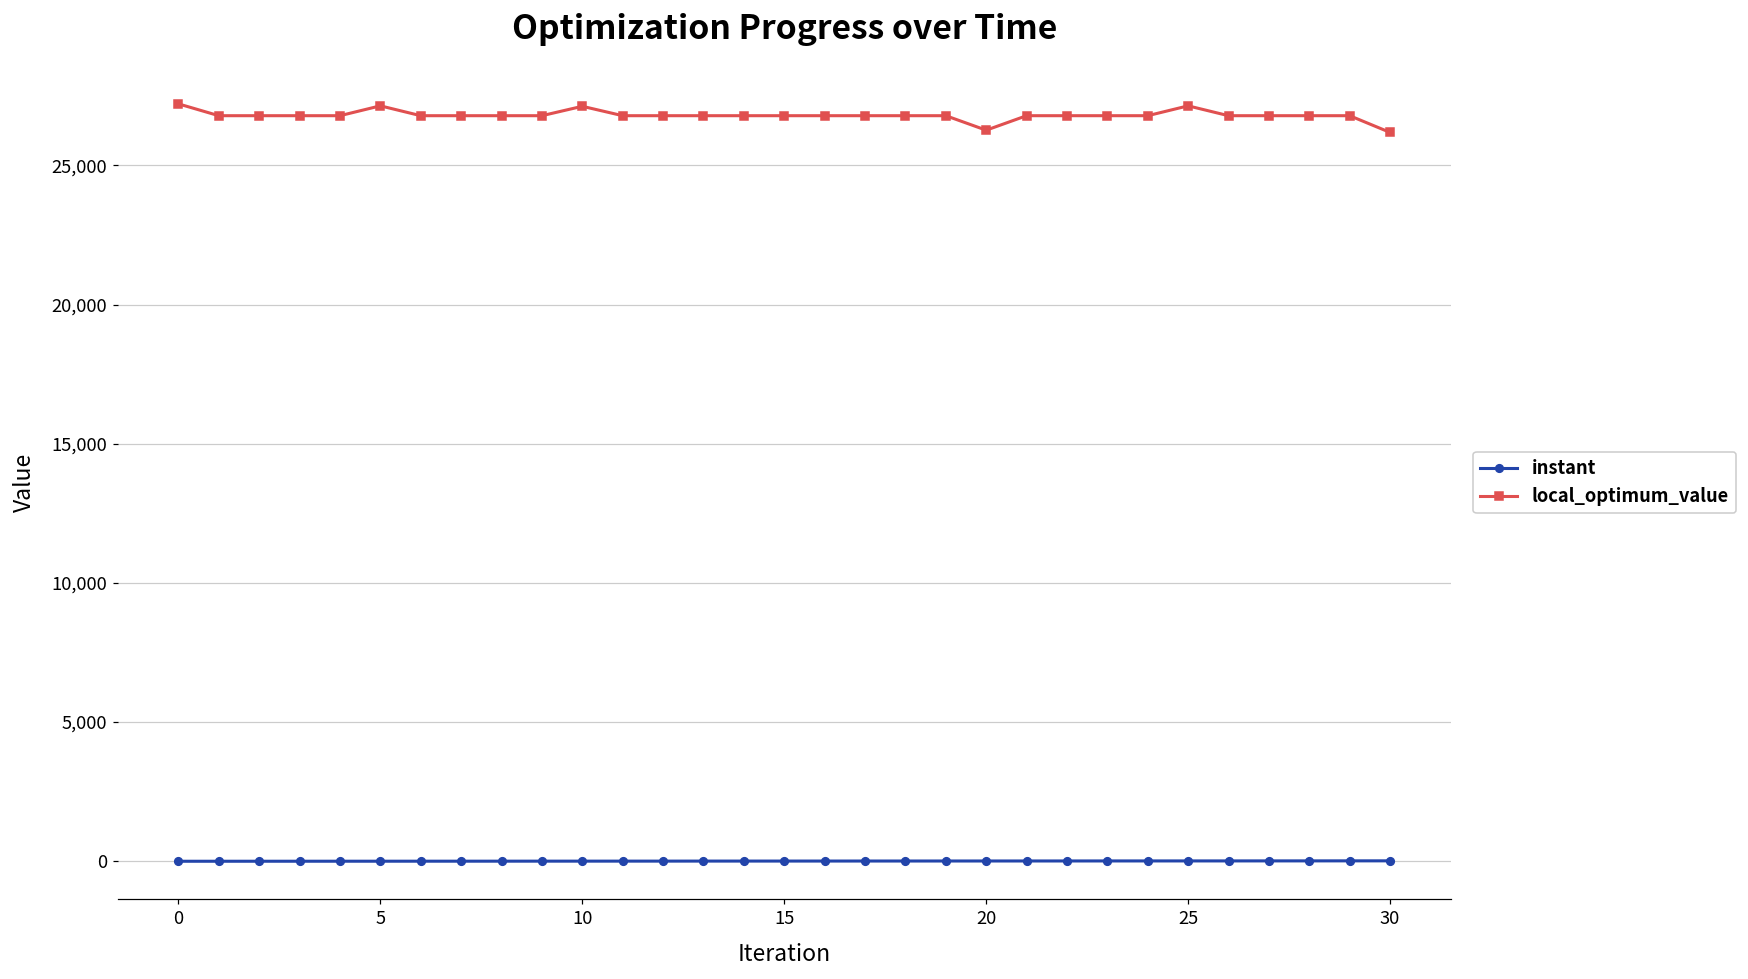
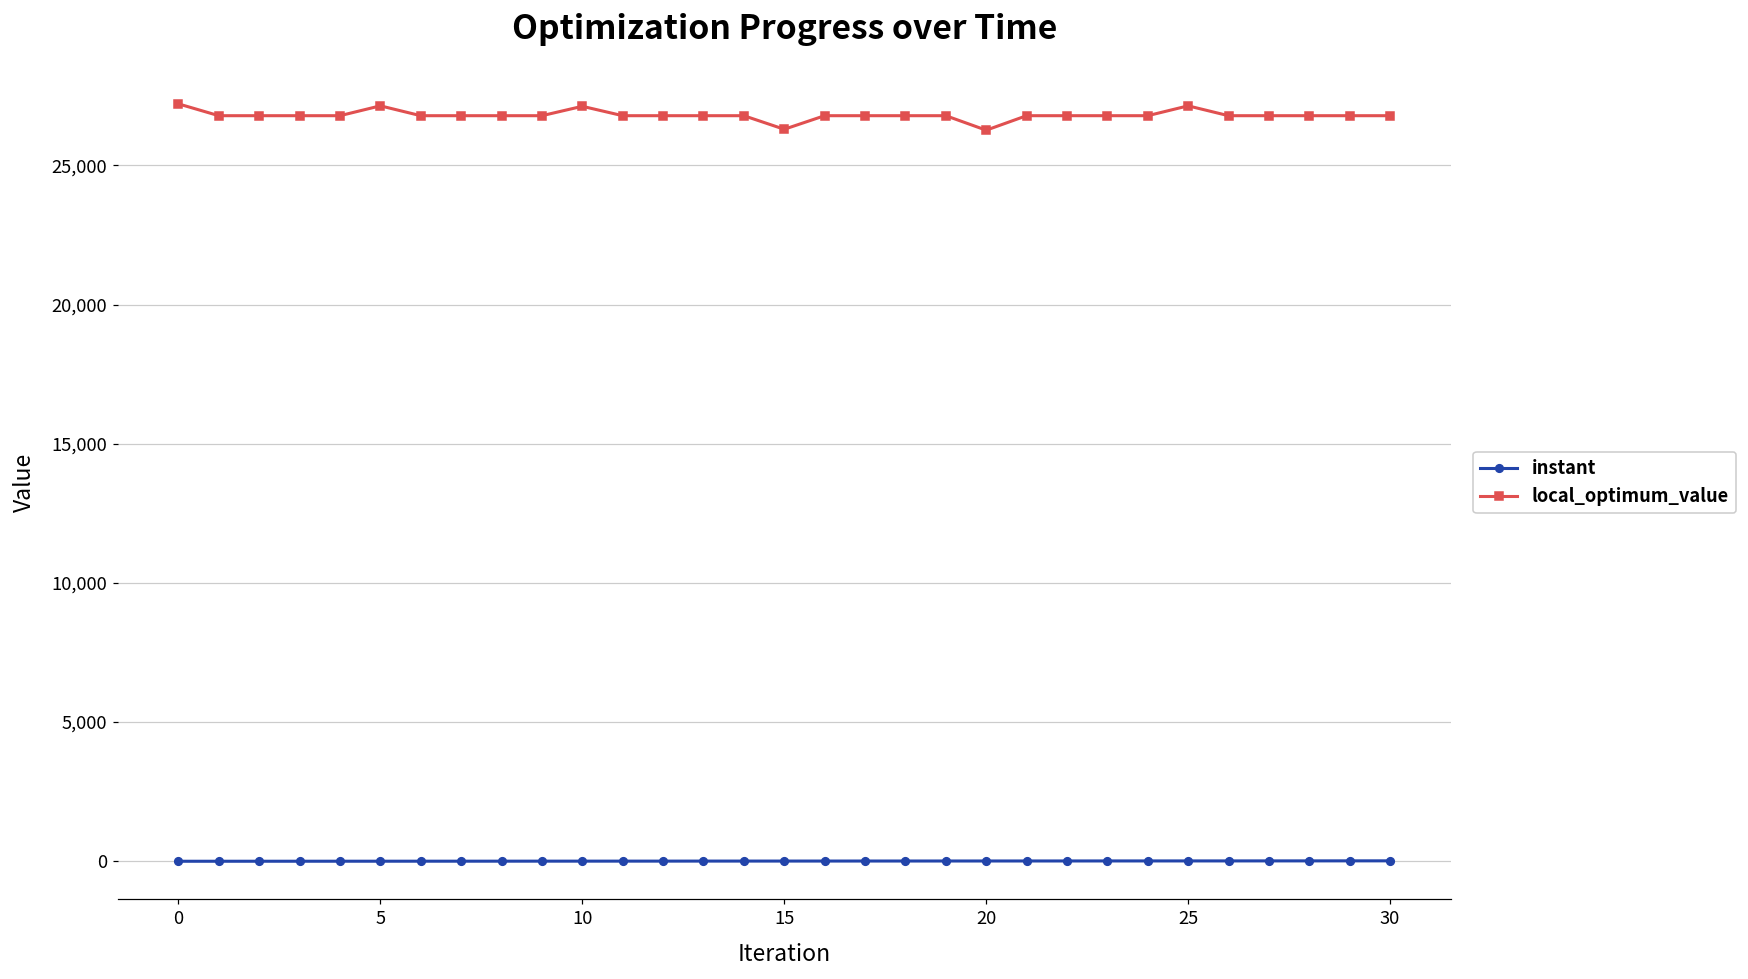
local_optimum_value, 15: 26,800 -> 26,300
local_optimum_value, 30: 26,200 -> 26,800
